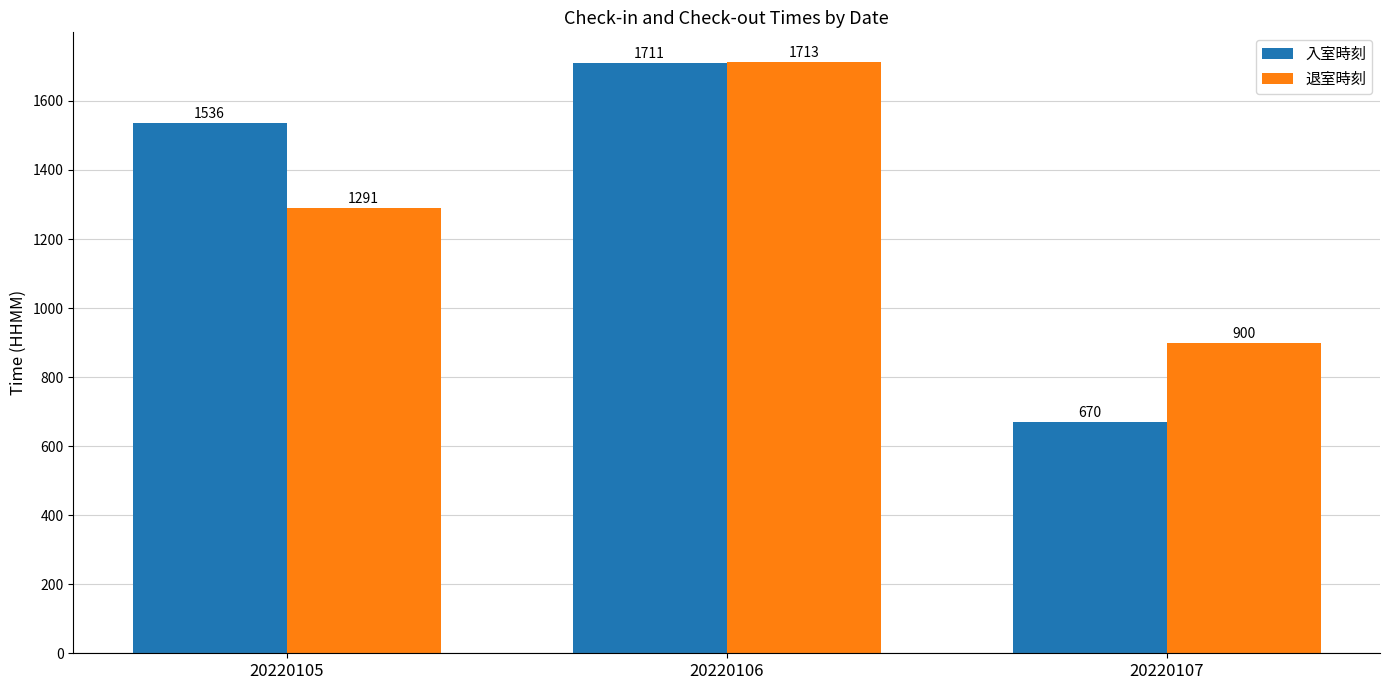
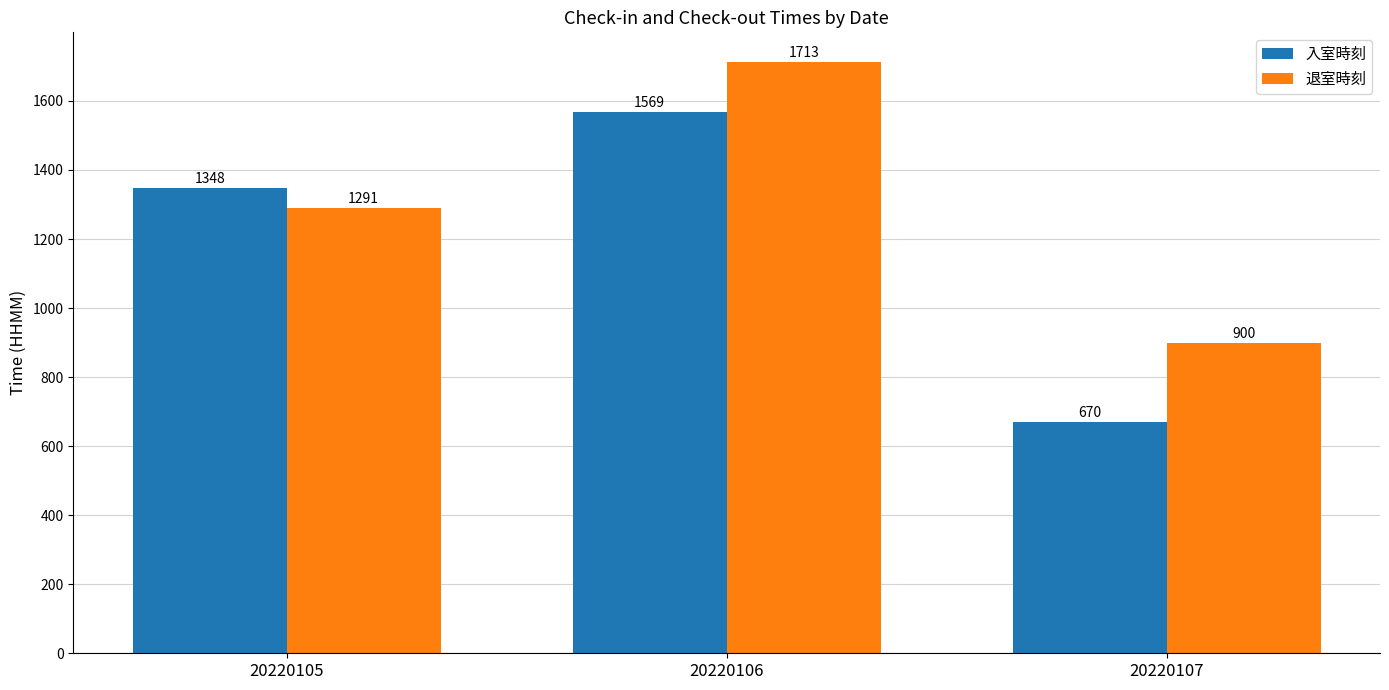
入室時刻, 20220105: 1536 -> 1348
入室時刻, 20220106: 1711 -> 1569
